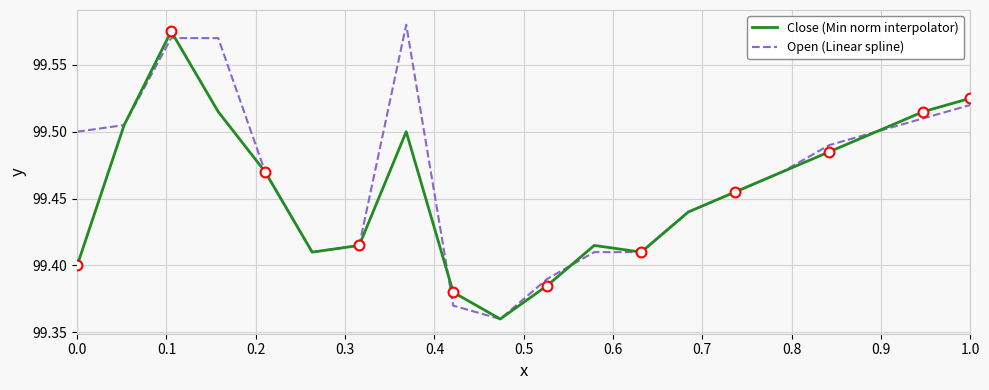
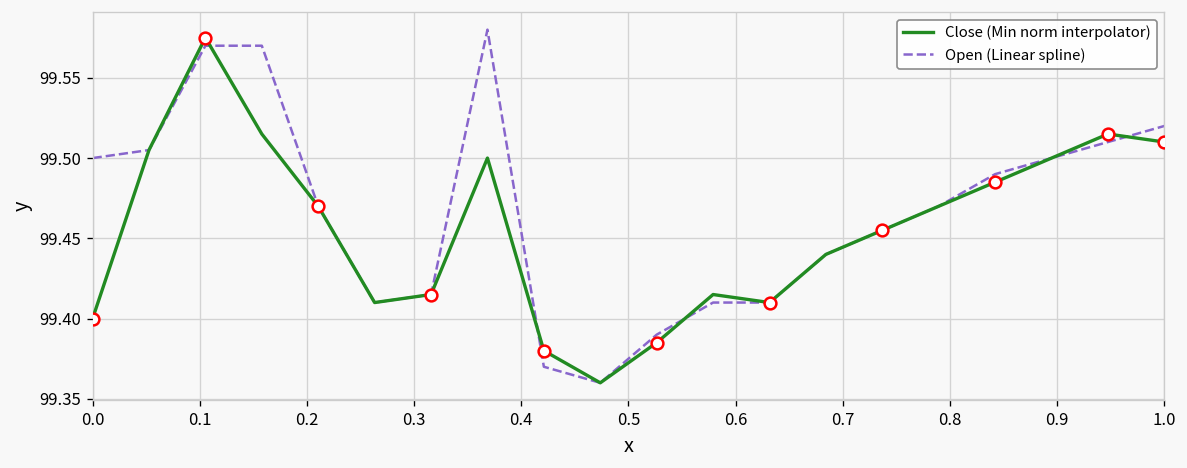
Close (Min norm interpolator), 1.0: 99.525 -> 99.510
